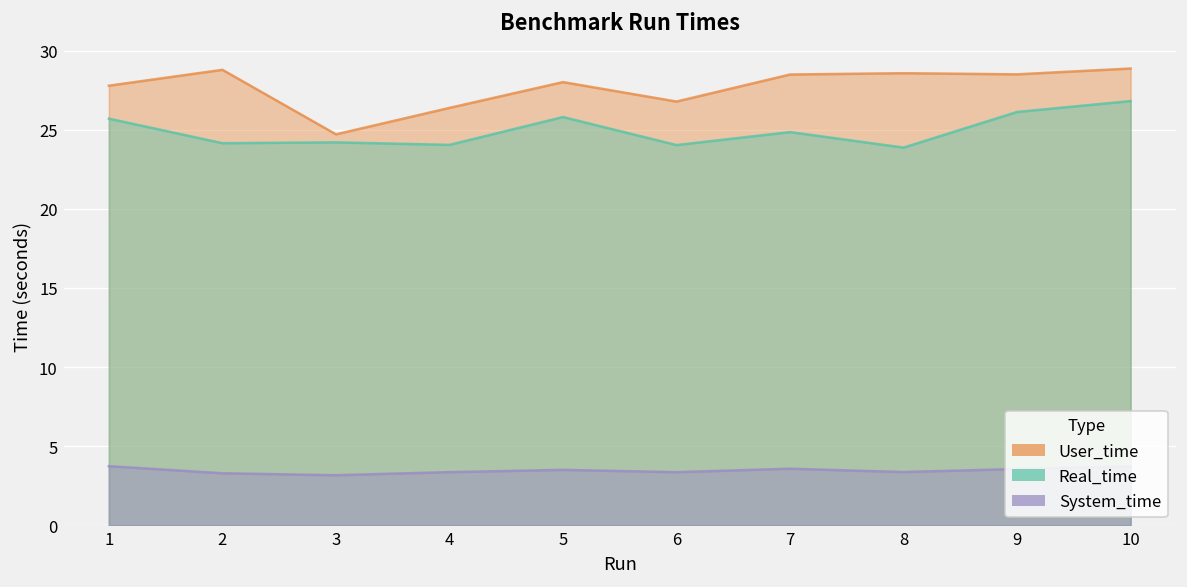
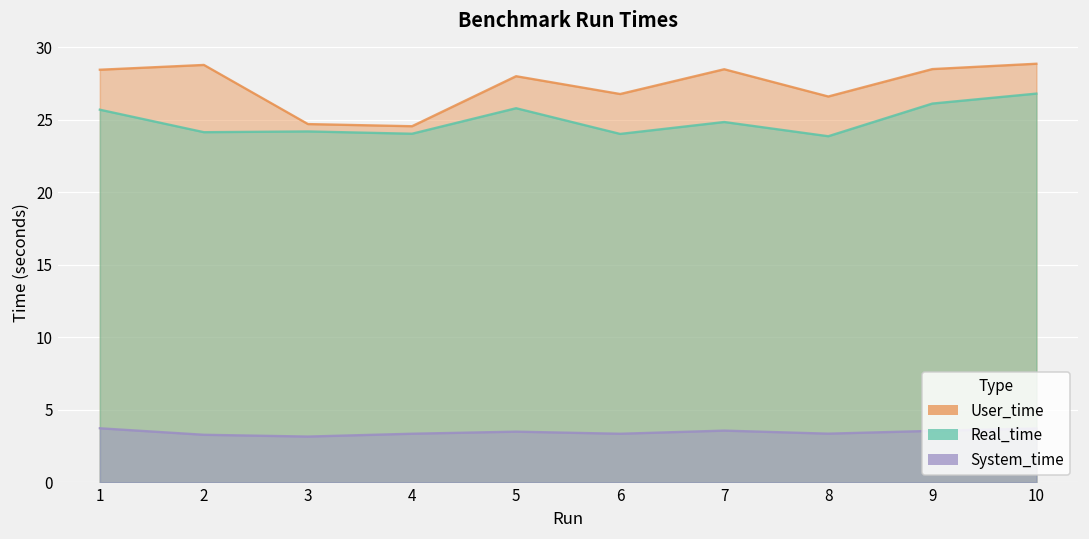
User_time, 1: 27.8 -> 28.5
User_time, 4: 26.4 -> 24.6
User_time, 8: 28.6 -> 26.6
